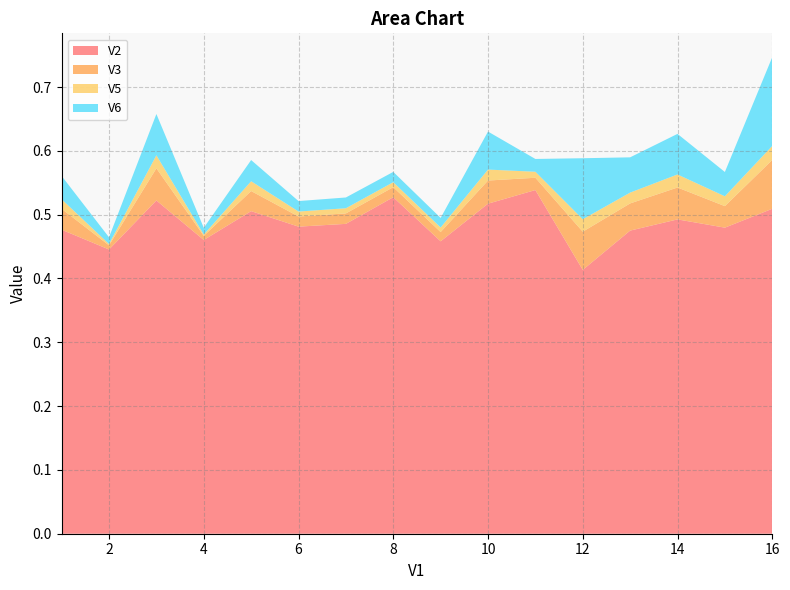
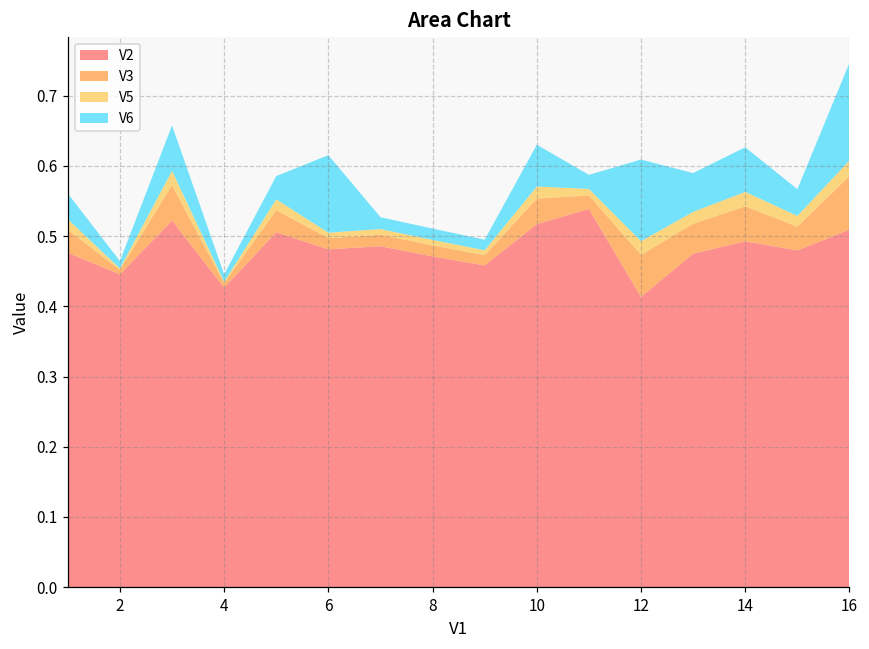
V2, 4: 0.46 -> 0.43
V6, 6: 0.02 -> 0.11
V2, 8: 0.53 -> 0.47
V6, 12: 0.10 -> 0.12
